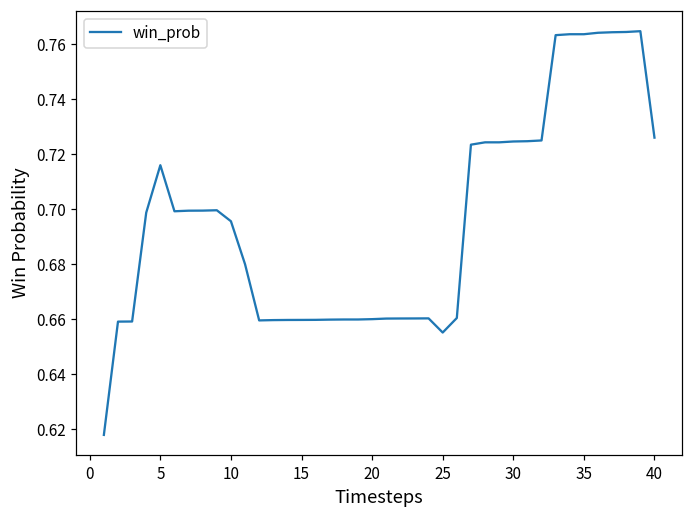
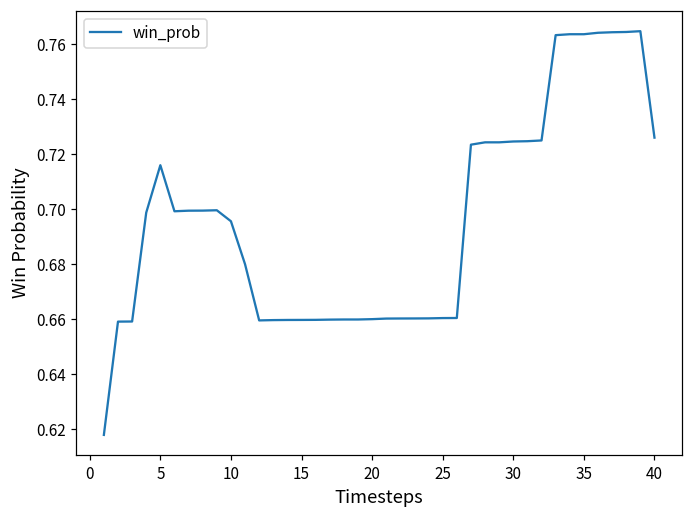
25: 0.655 -> 0.660
